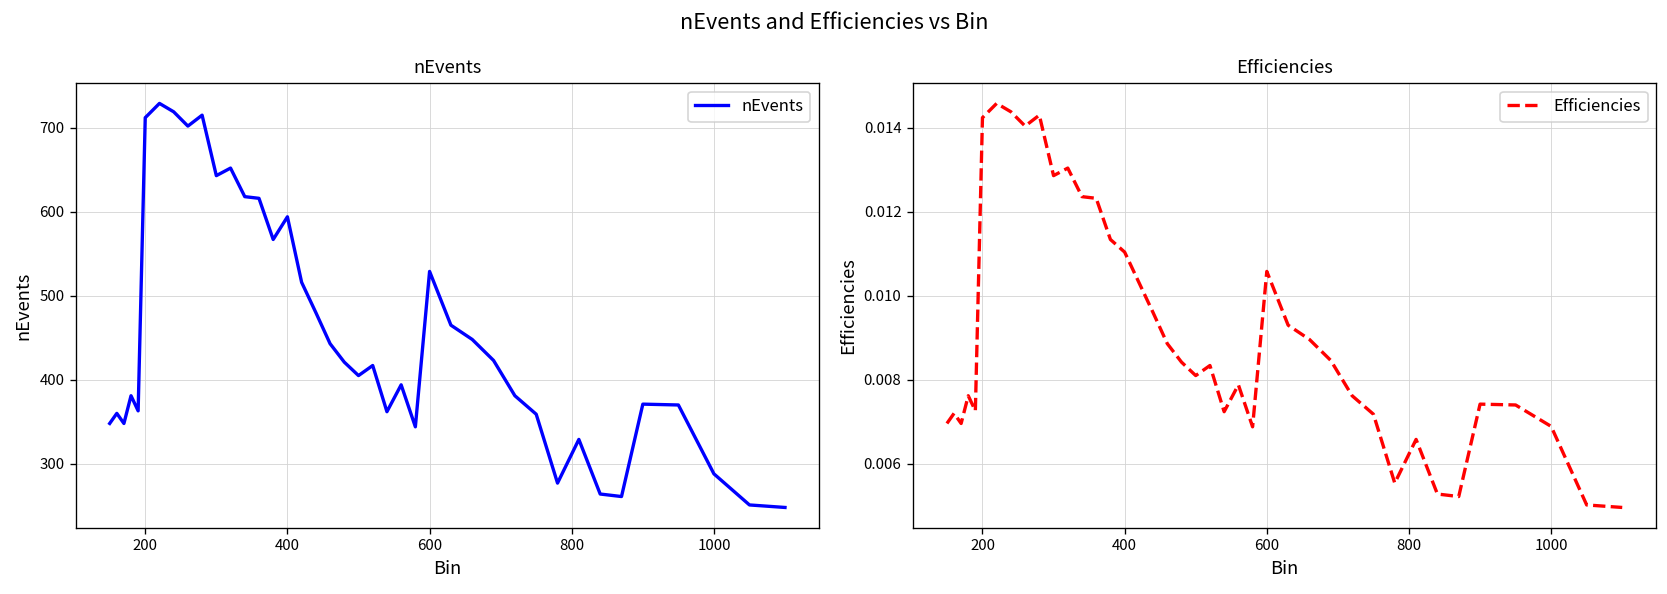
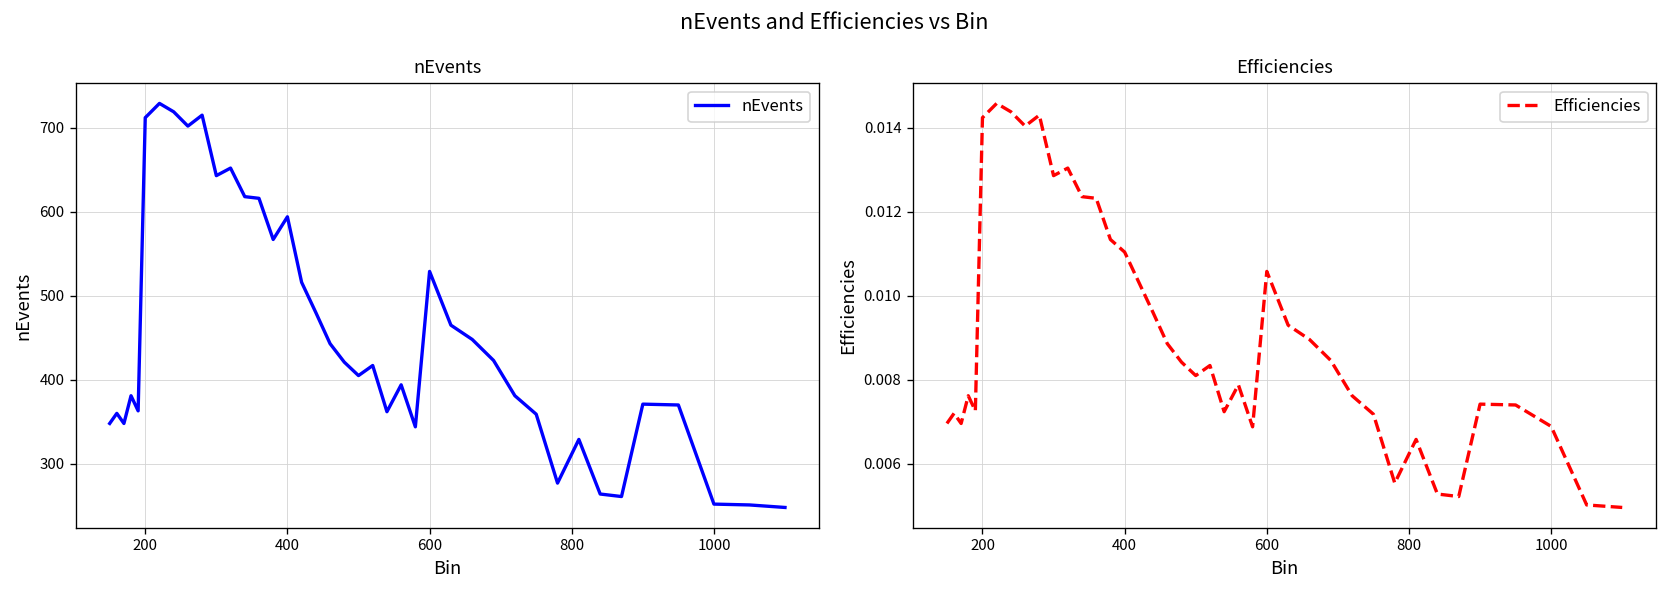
nEvents, 1000: 290 -> 250
